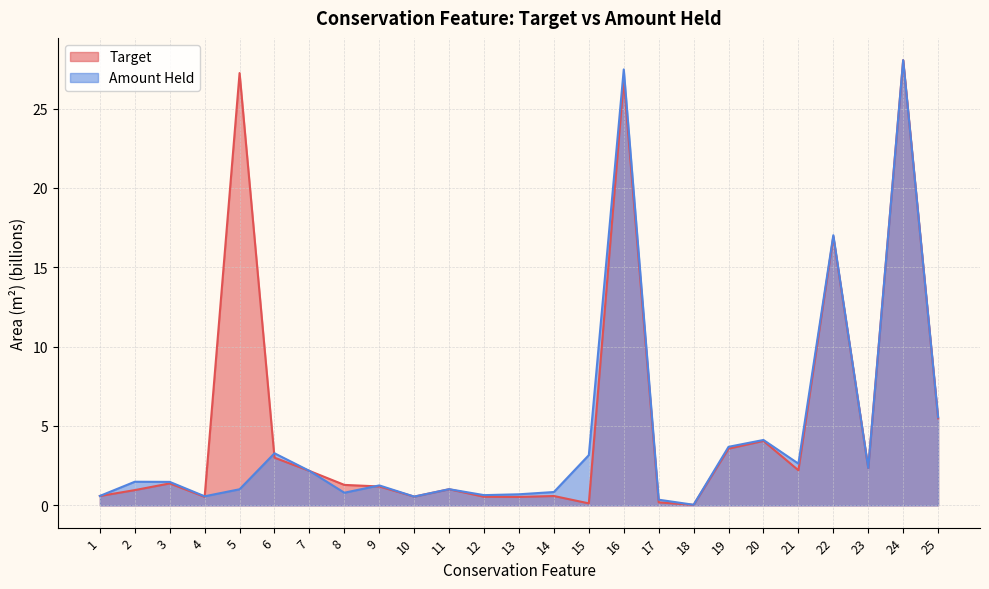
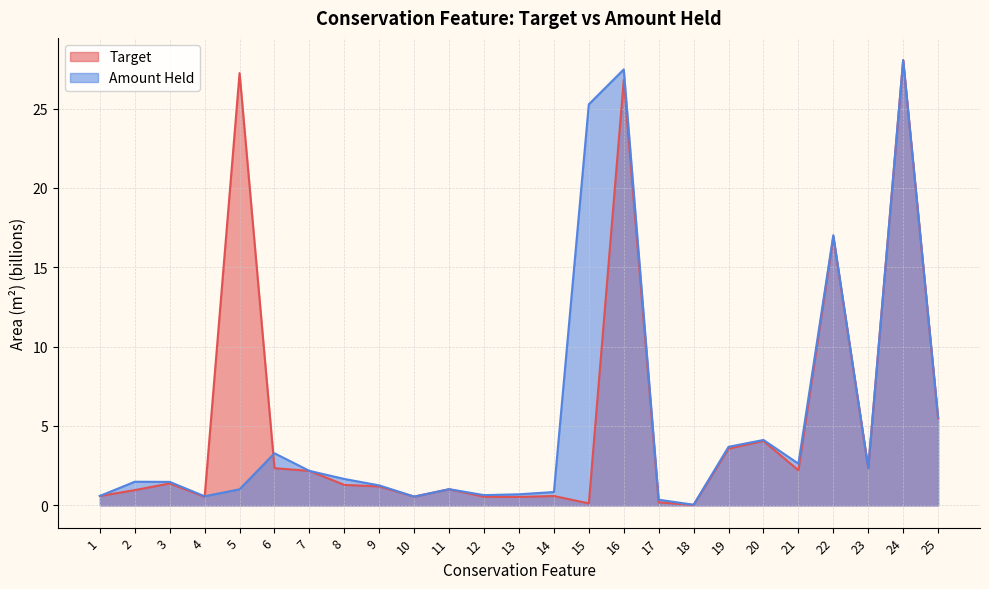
Target, 6: 3.0 -> 2.3
Amount Held, 8: 0.8 -> 1.7
Amount Held, 15: 3.2 -> 25.3
